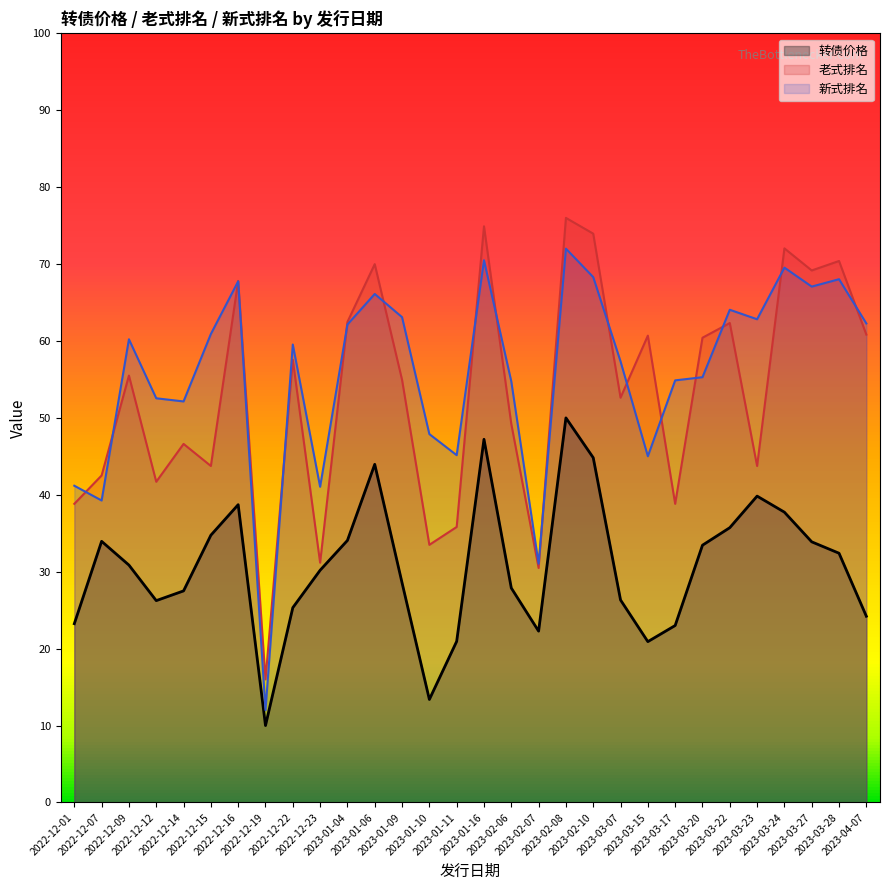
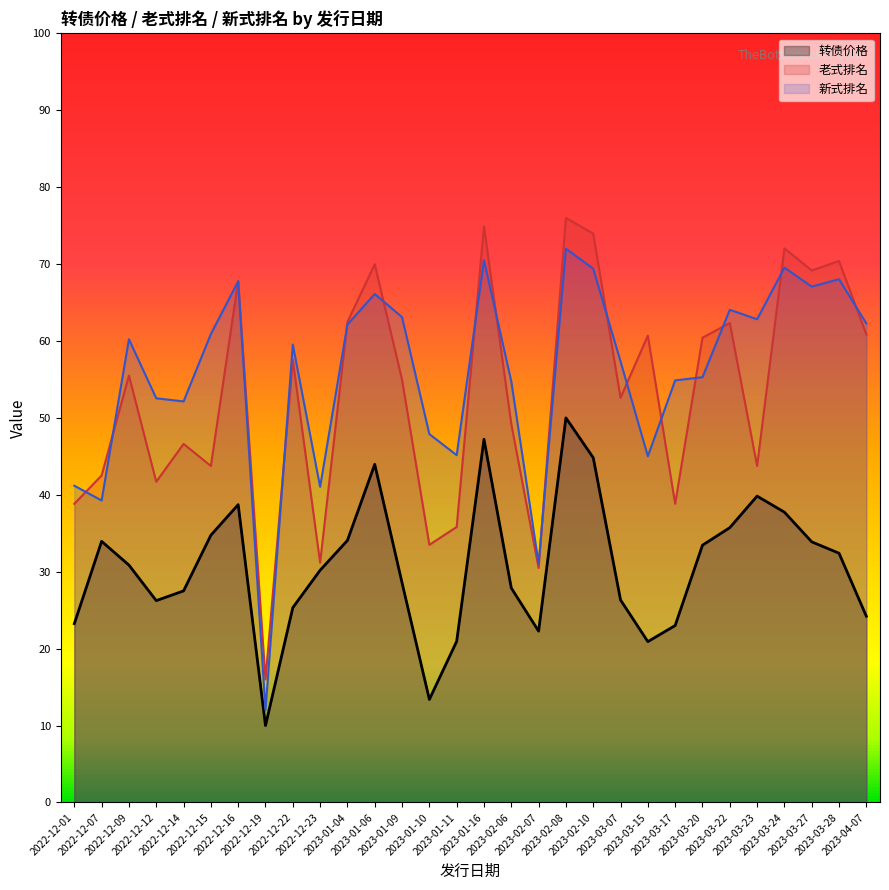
新式排名, 2023-02-10: 68 -> 69
